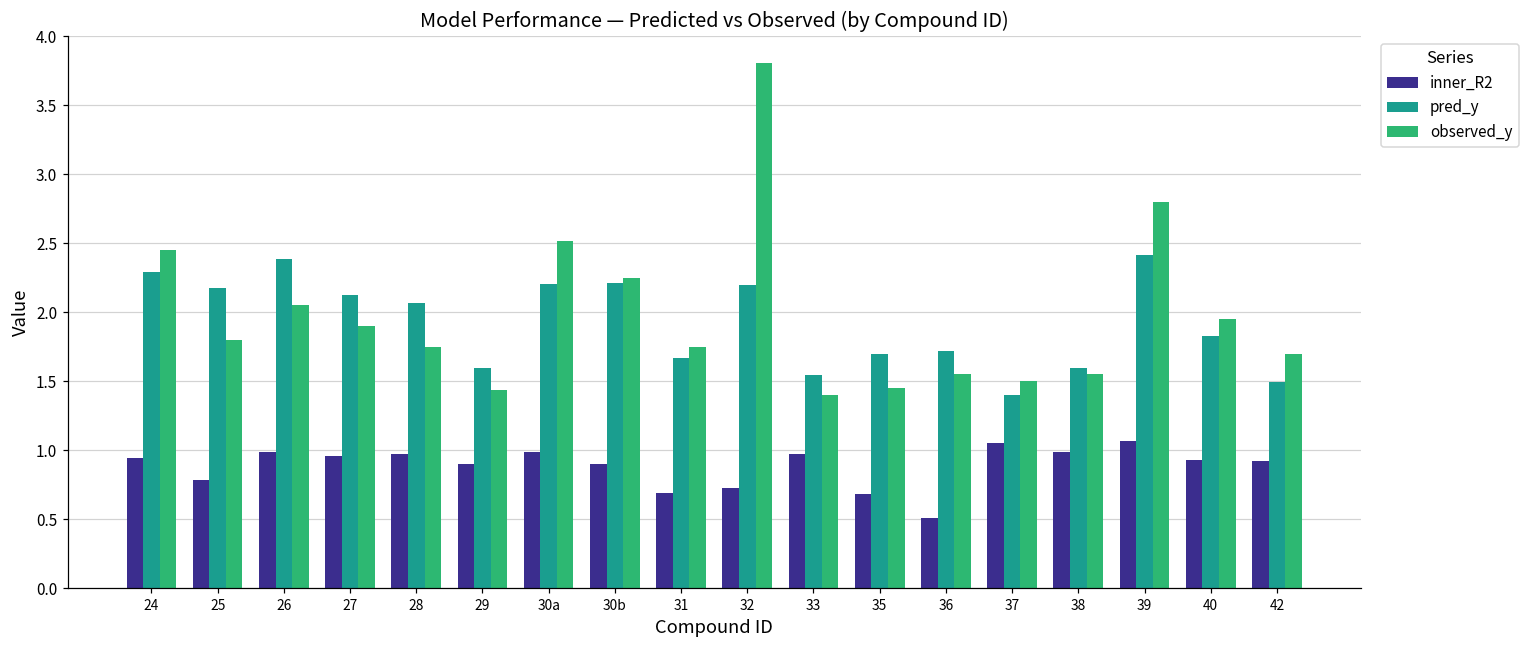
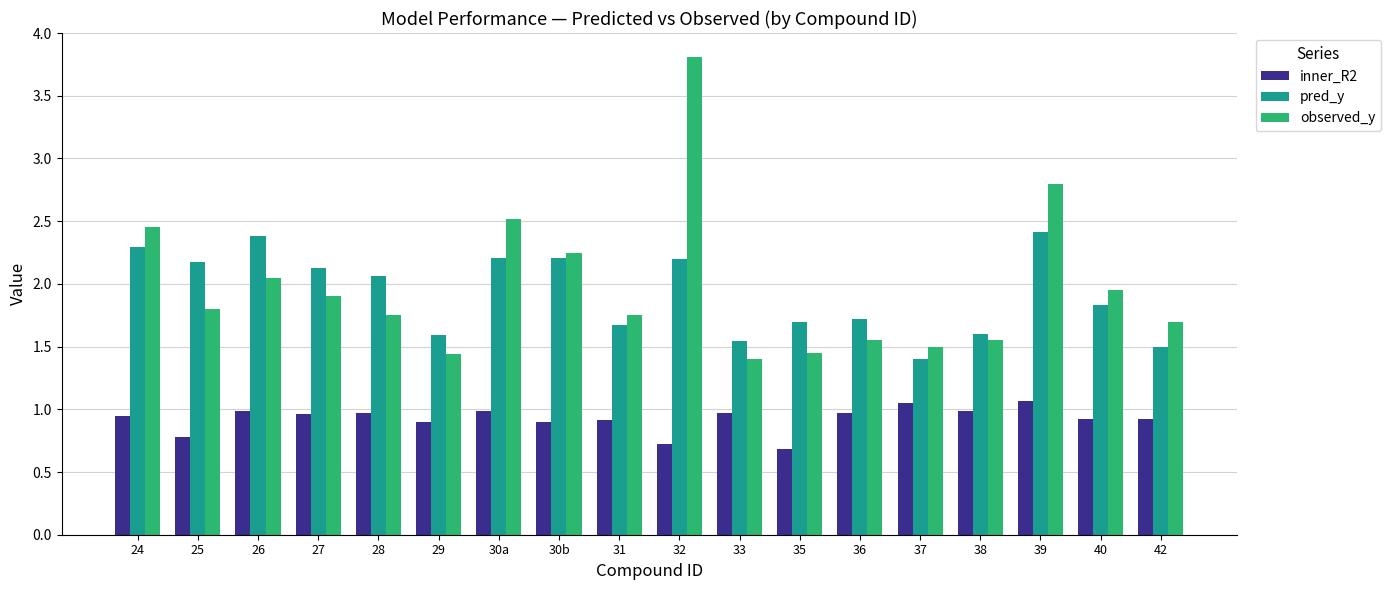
inner_R2, 31: 0.69 -> 0.91
inner_R2, 36: 0.51 -> 0.97
